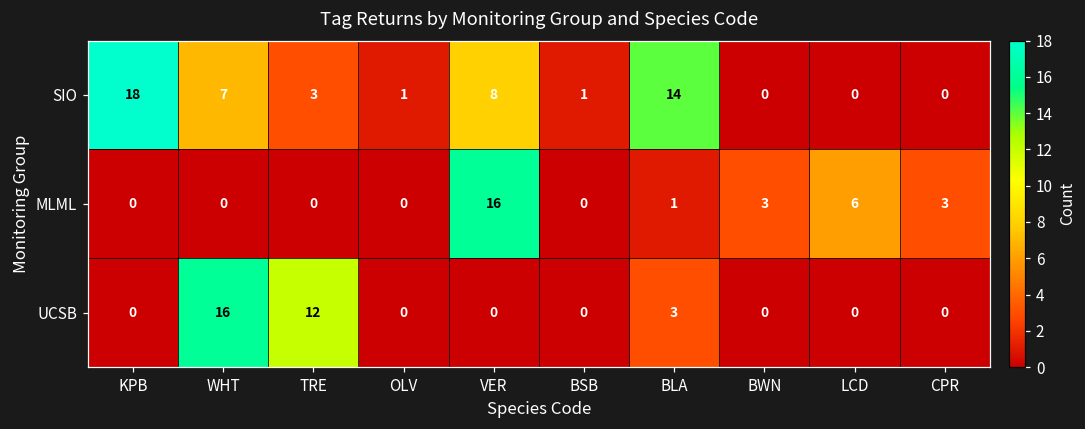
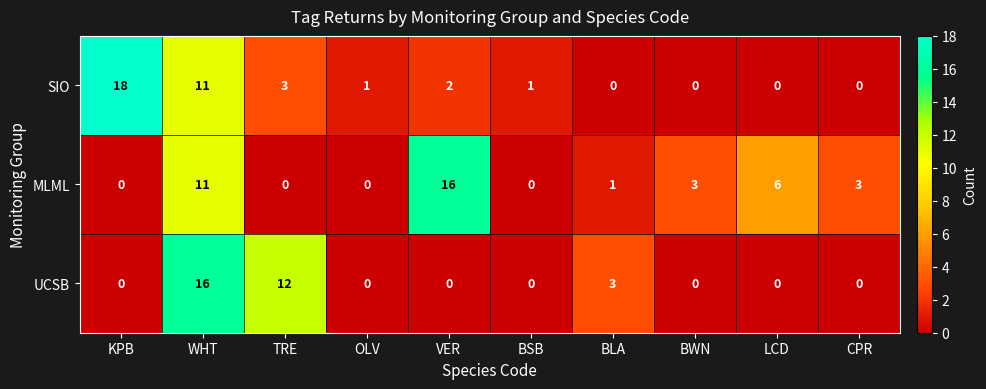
SIO, WHT: 7 -> 11
SIO, VER: 8 -> 2
SIO, BLA: 14 -> 0
MLML, WHT: 0 -> 11
